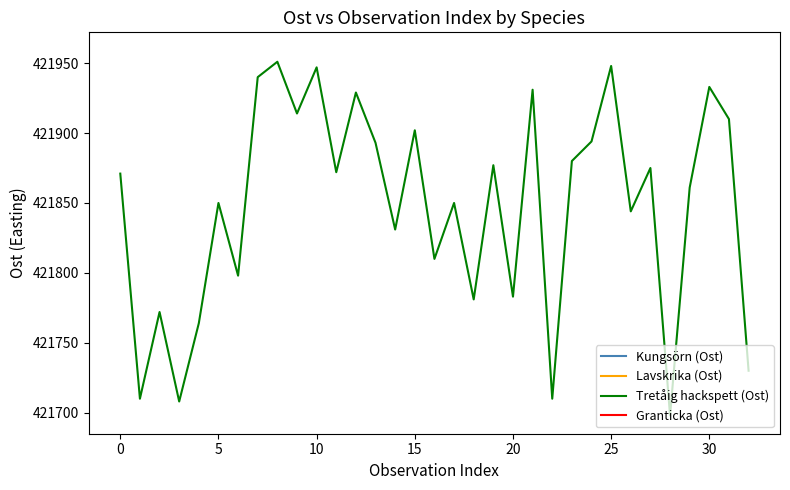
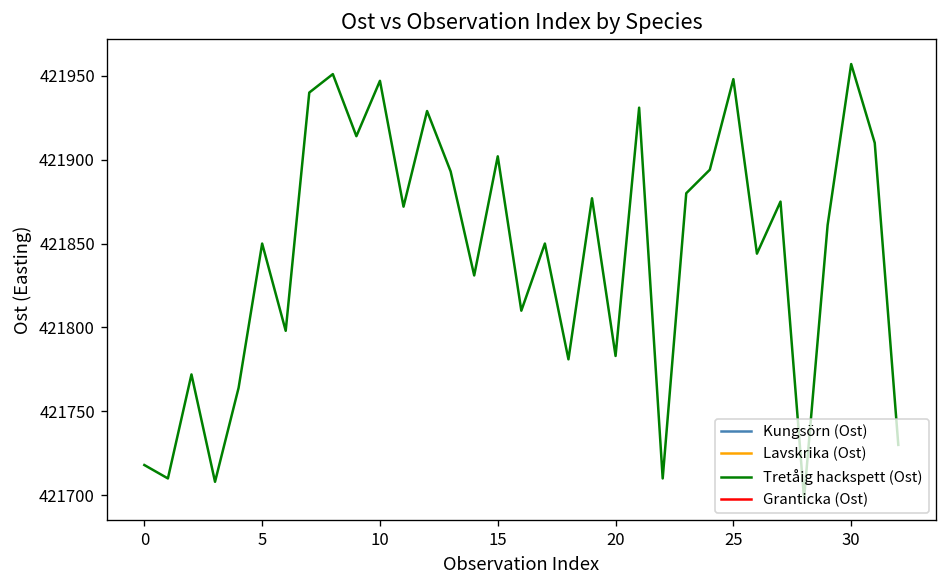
Tretåig hackspett (Ost), 0: 421871 -> 421718
Tretåig hackspett (Ost), 30: 421933 -> 421957
